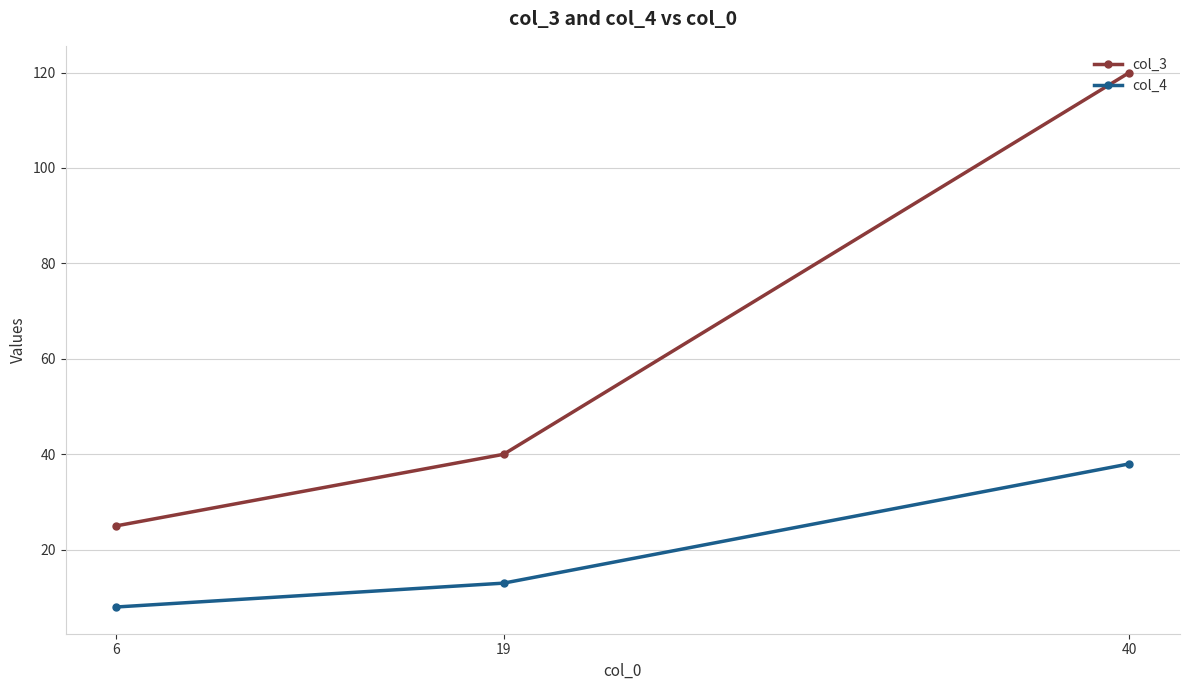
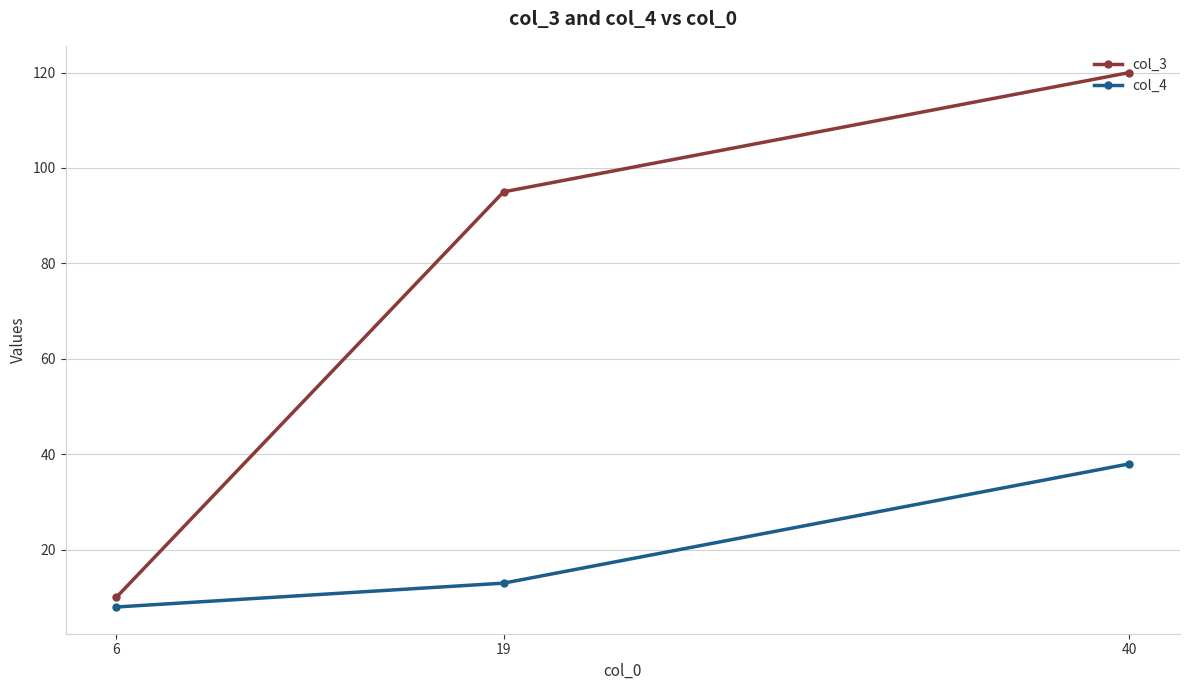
col_3, 6: 25 -> 10
col_3, 19: 40 -> 95
